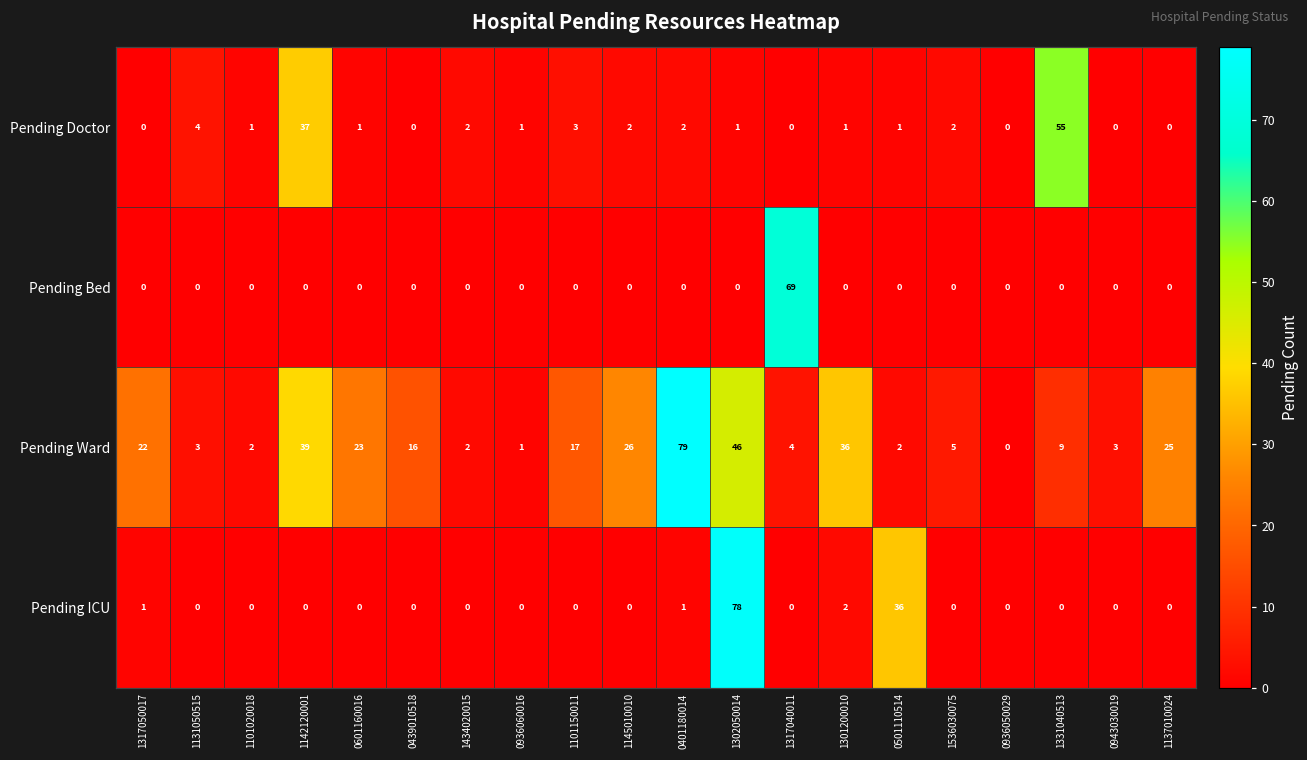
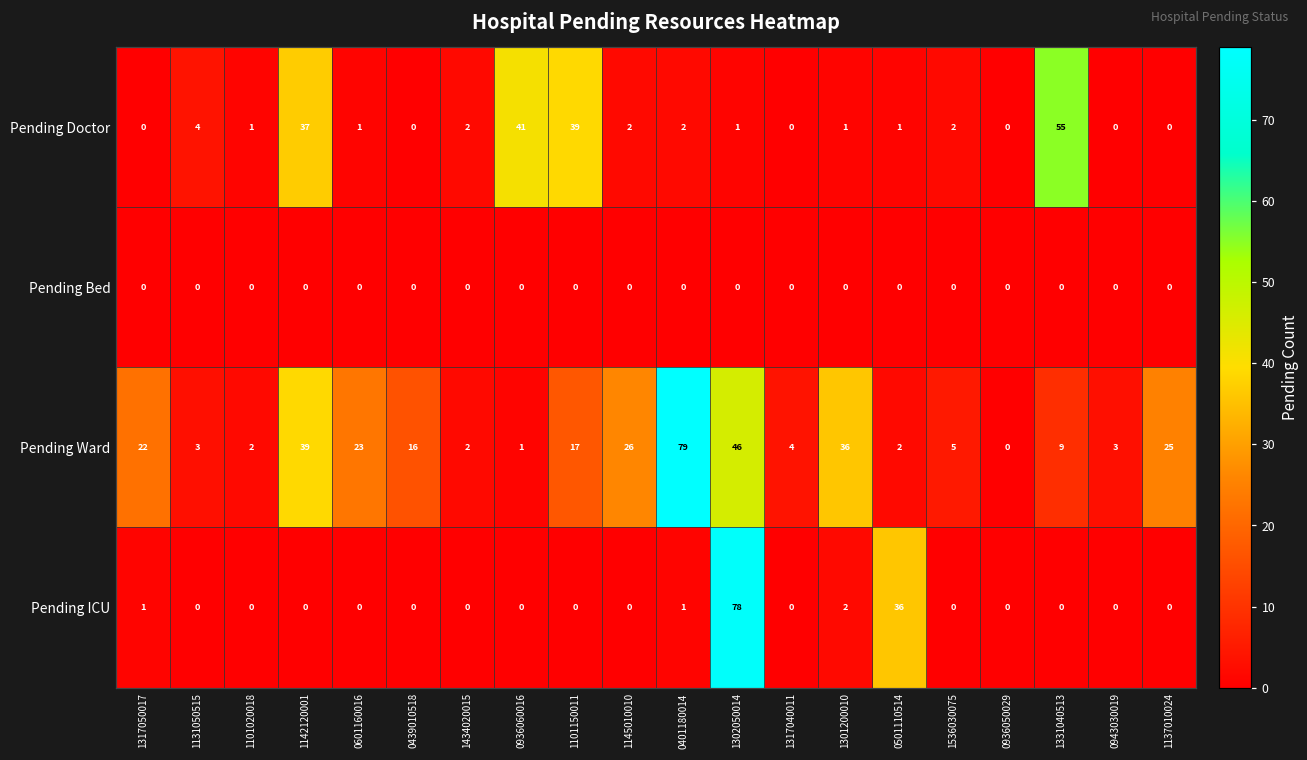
Pending Doctor, 0936060016: 1 -> 41
Pending Doctor, 1101150011: 3 -> 39
Pending Bed, 1317040011: 69 -> 0
